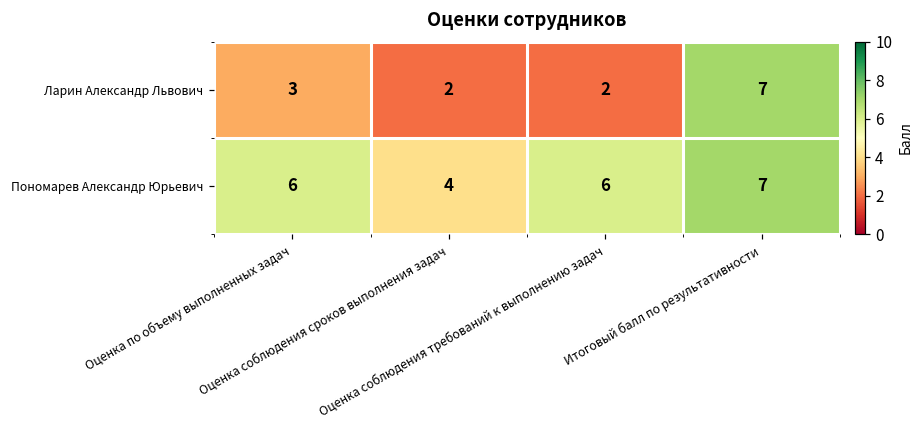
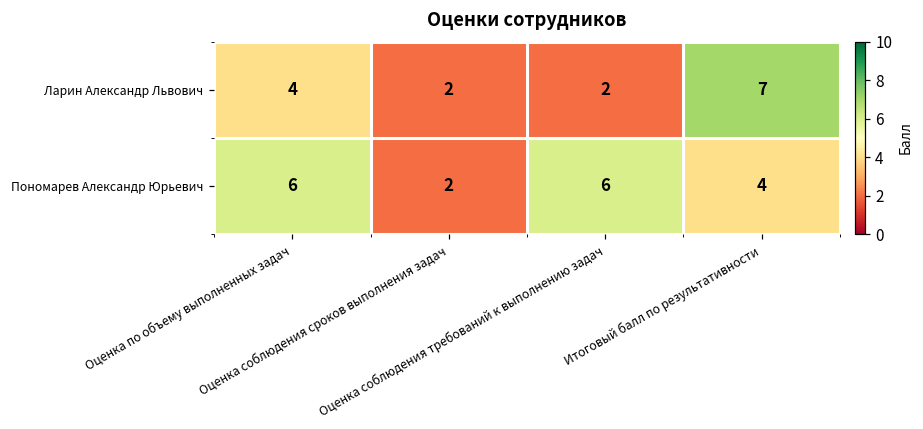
Ларин Александр Львович, Оценка по объему выполненных задач: 3 -> 4
Пономарев Александр Юрьевич, Оценка соблюдения сроков выполнения задач: 4 -> 2
Пономарев Александр Юрьевич, Итоговый балл по результативности: 7 -> 4
